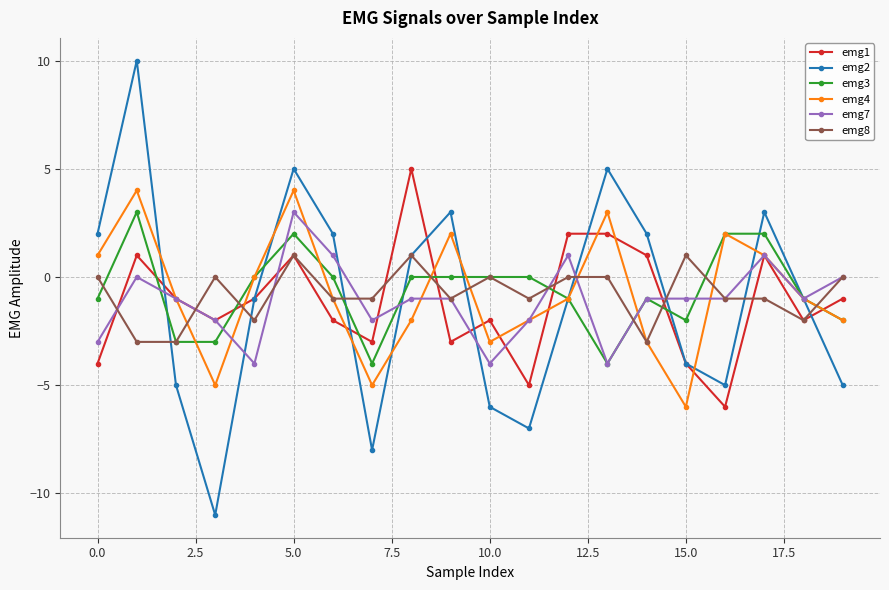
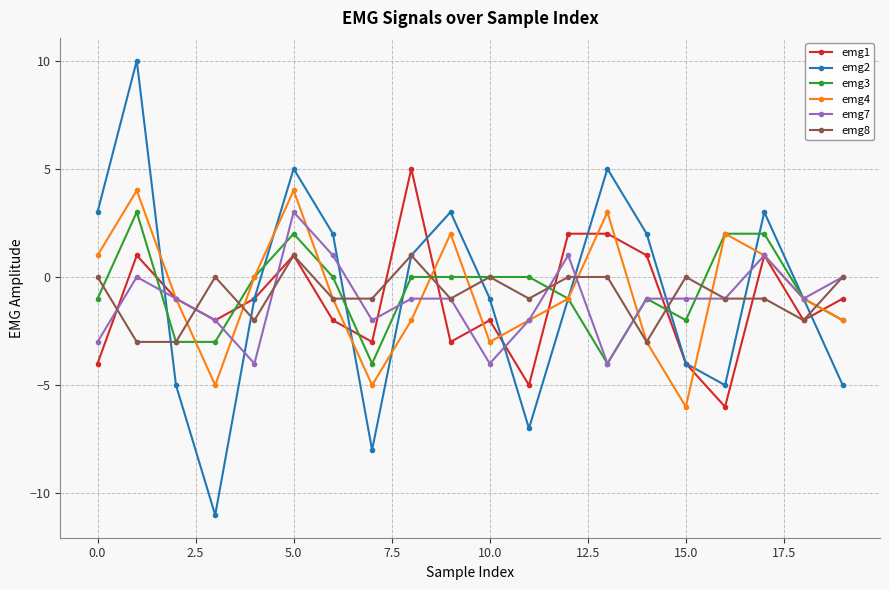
emg2, 0.0: 2 -> 3
emg2, 10.0: -6 -> -1
emg8, 15.0: 1 -> 0
